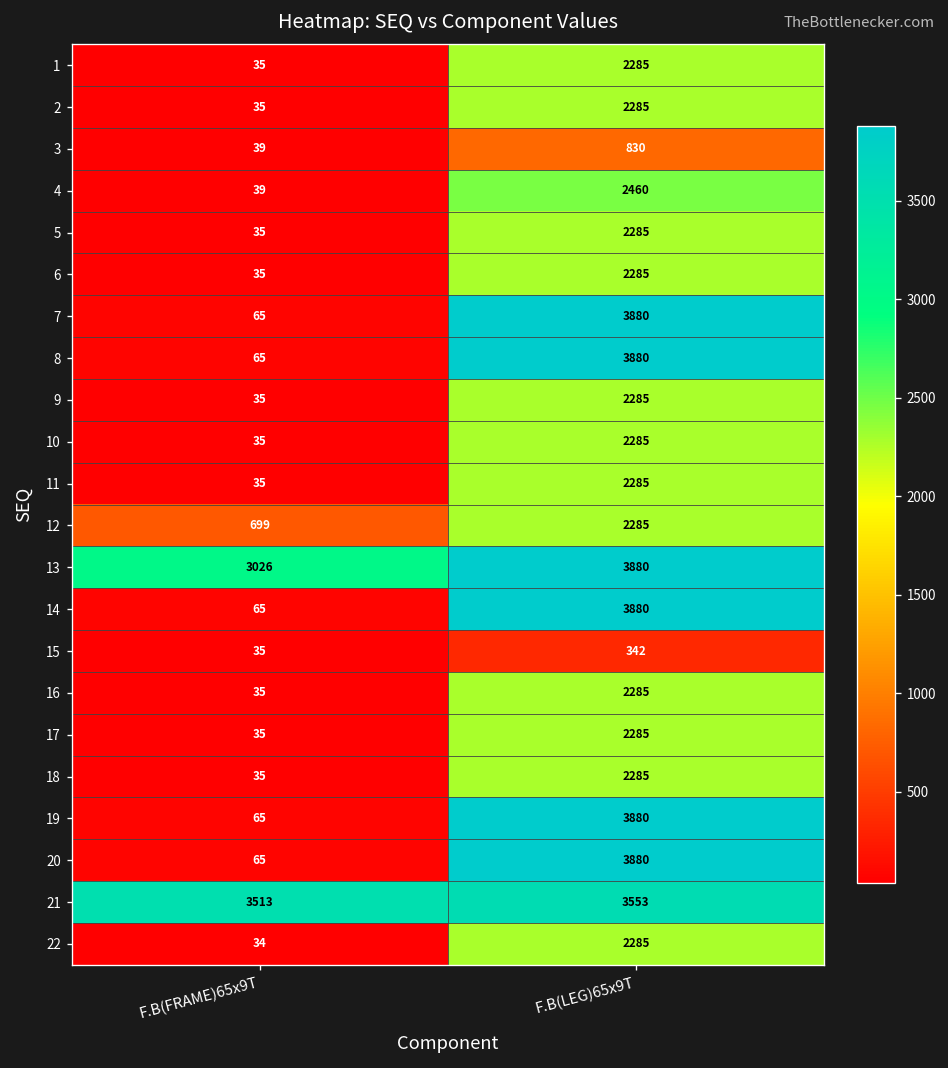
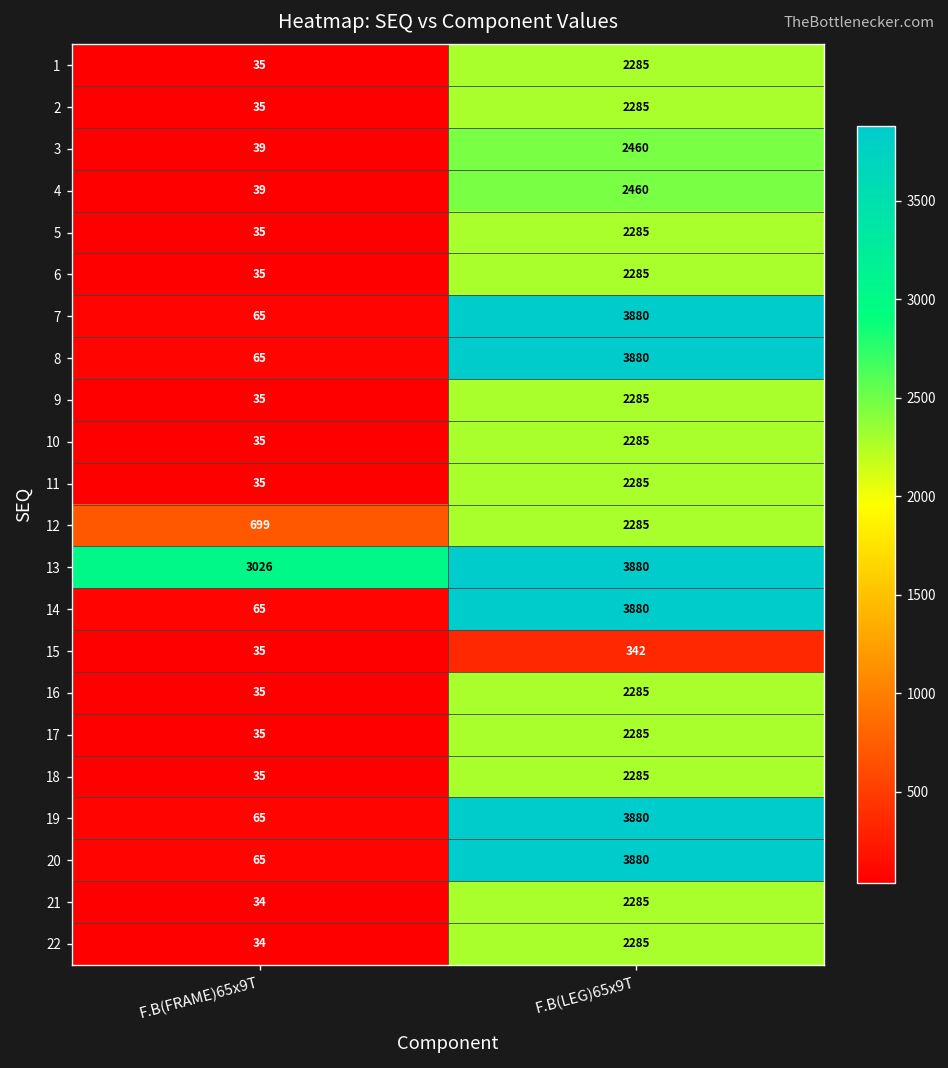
3, F.B(LEG)65x9T: 830 -> 2460
21, F.B(FRAME)65x9T: 3513 -> 34
21, F.B(LEG)65x9T: 3553 -> 2285
